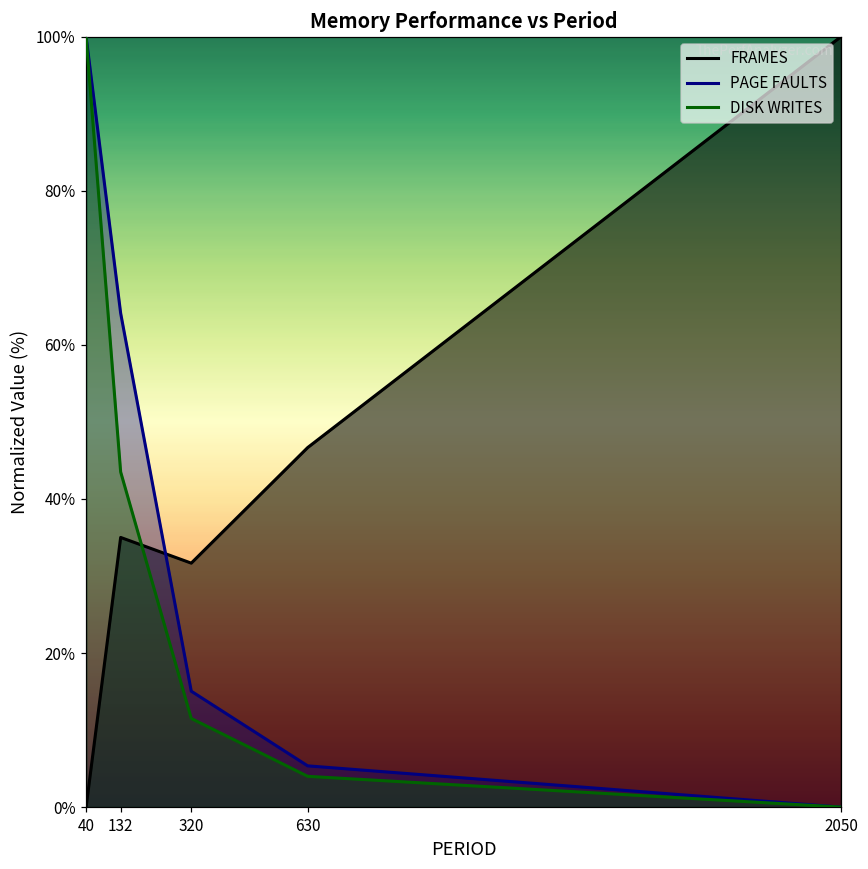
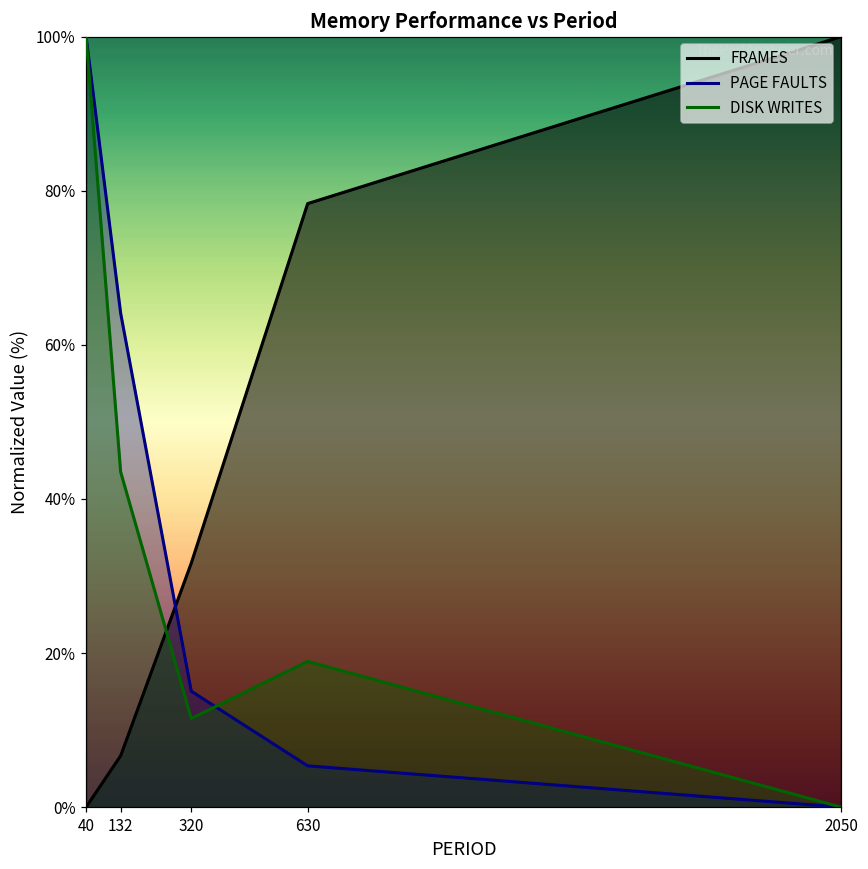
FRAMES, 132: 35% -> 7%
FRAMES, 630: 47% -> 78%
DISK WRITES, 630: 4% -> 19%
